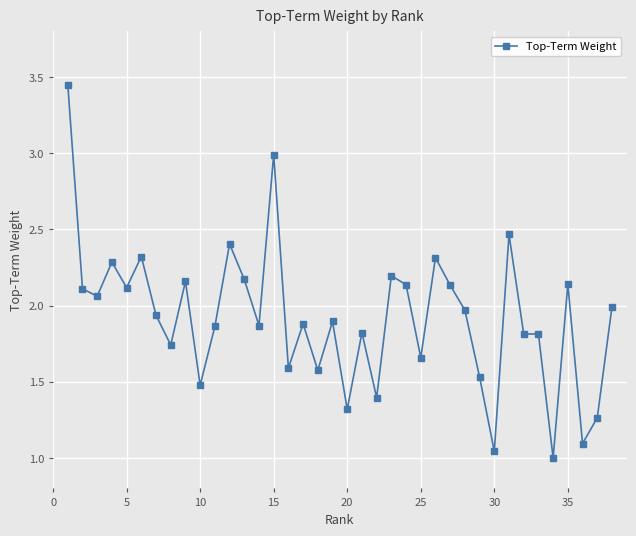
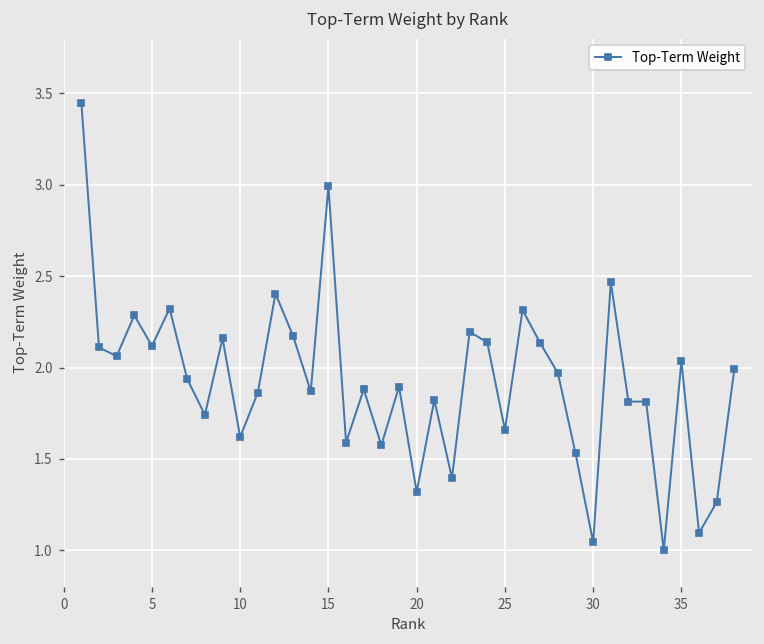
10: 1.48 -> 1.62
35: 2.14 -> 2.03
